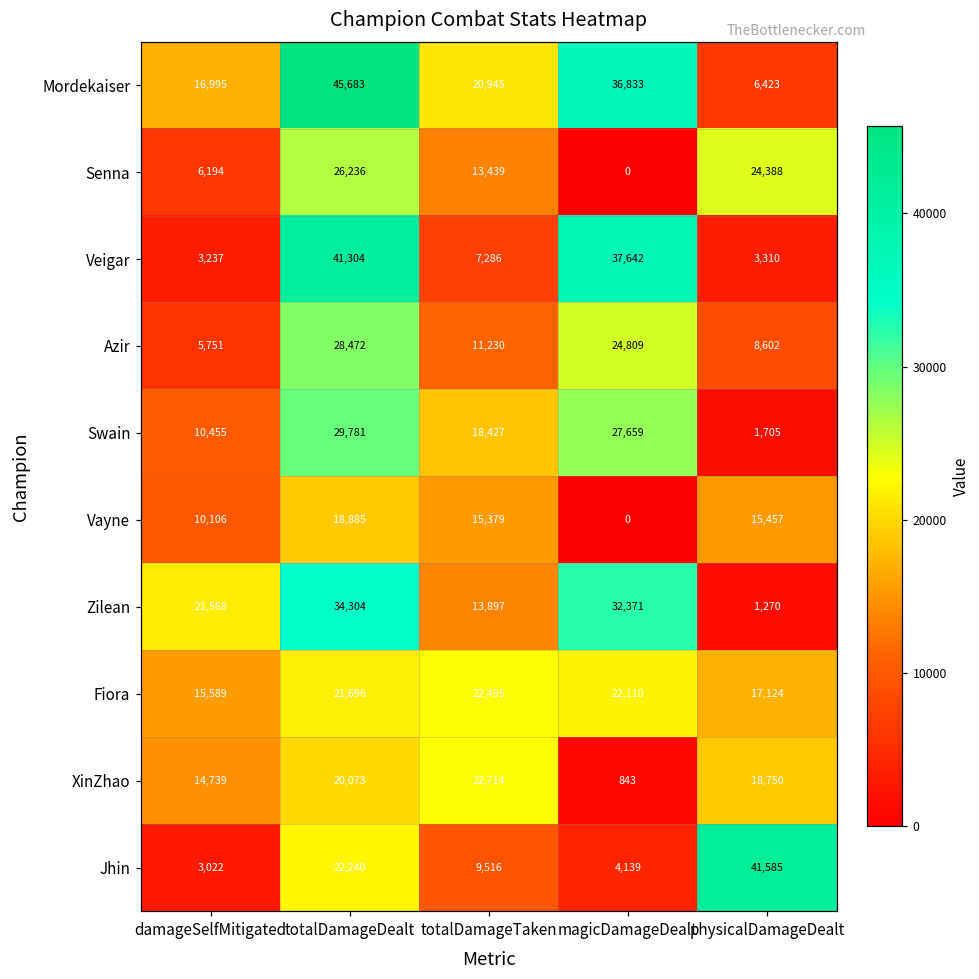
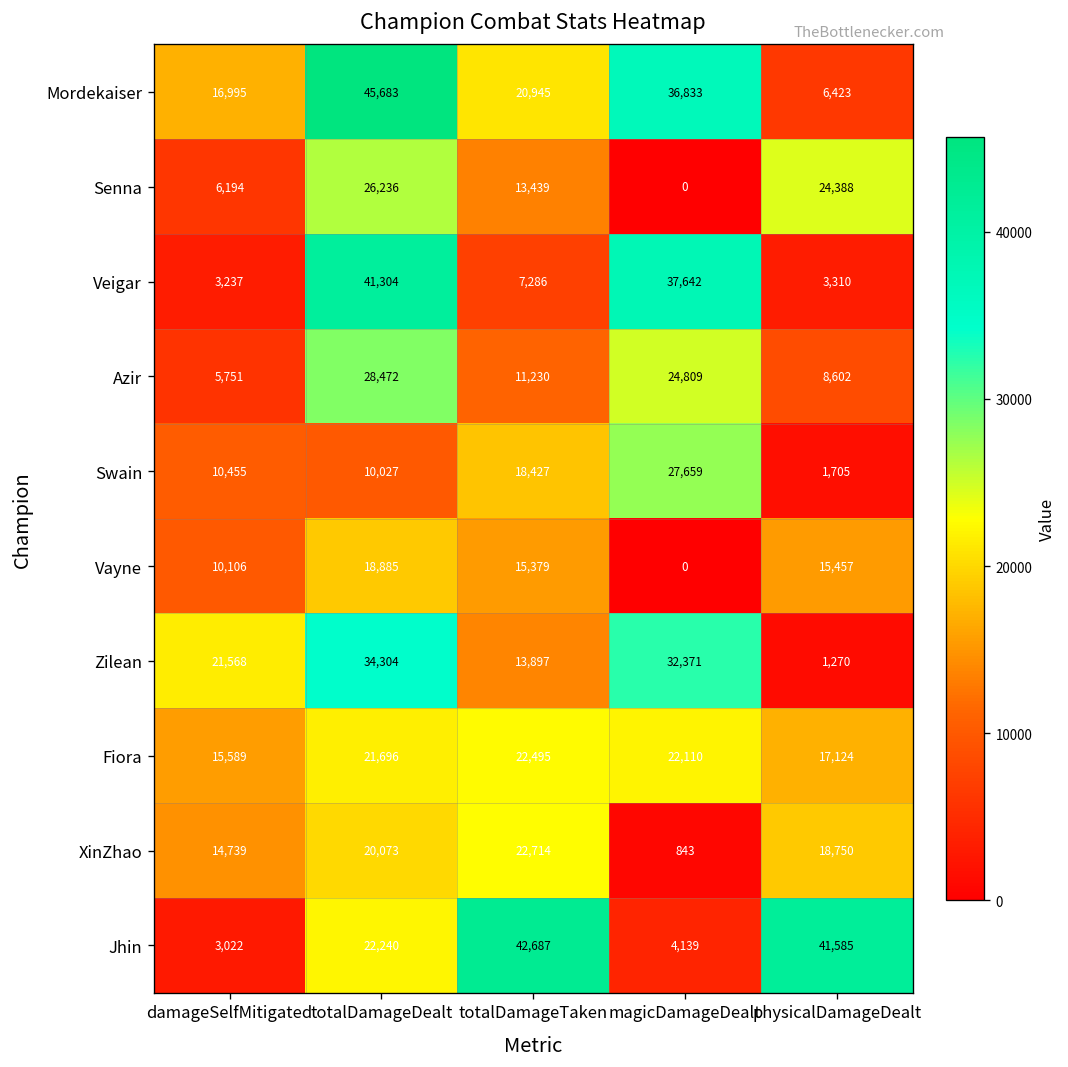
Swain, totalDamageDealt: 29,781 -> 10,027
Jhin, totalDamageTaken: 9,516 -> 42,687
